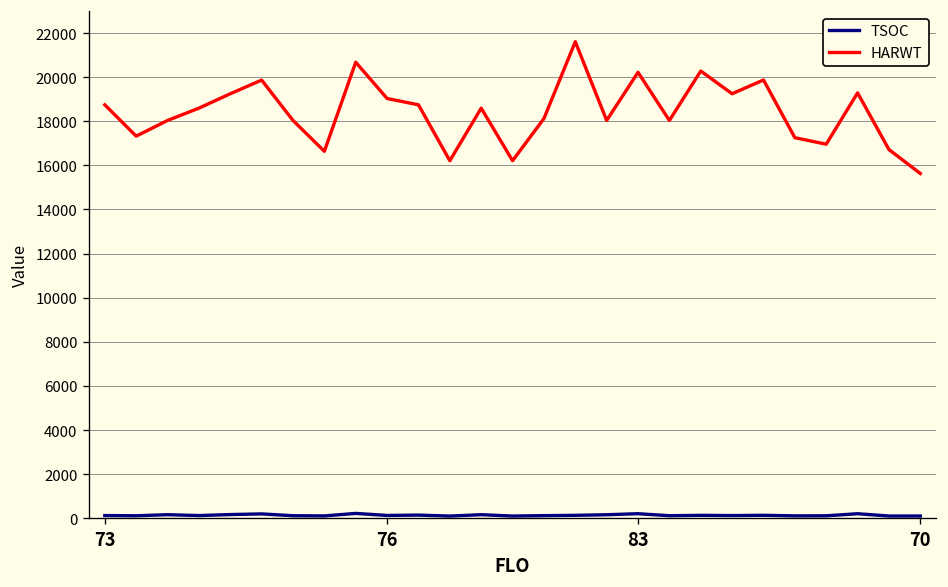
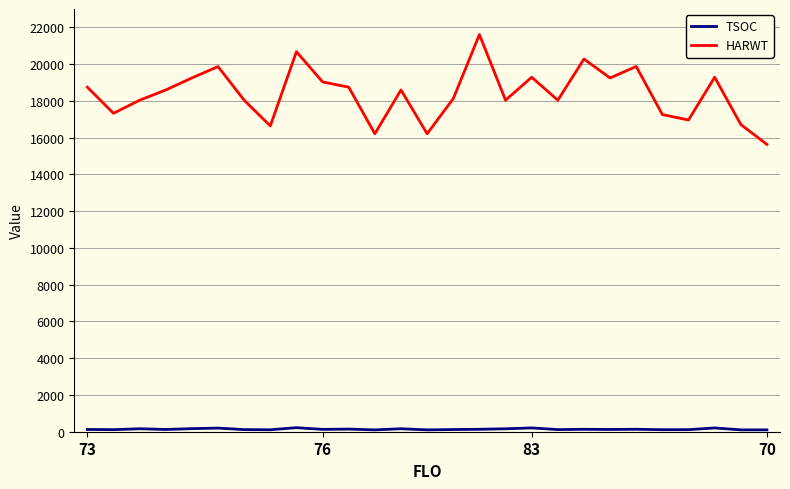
HARWT, 83: 20200 -> 19300
